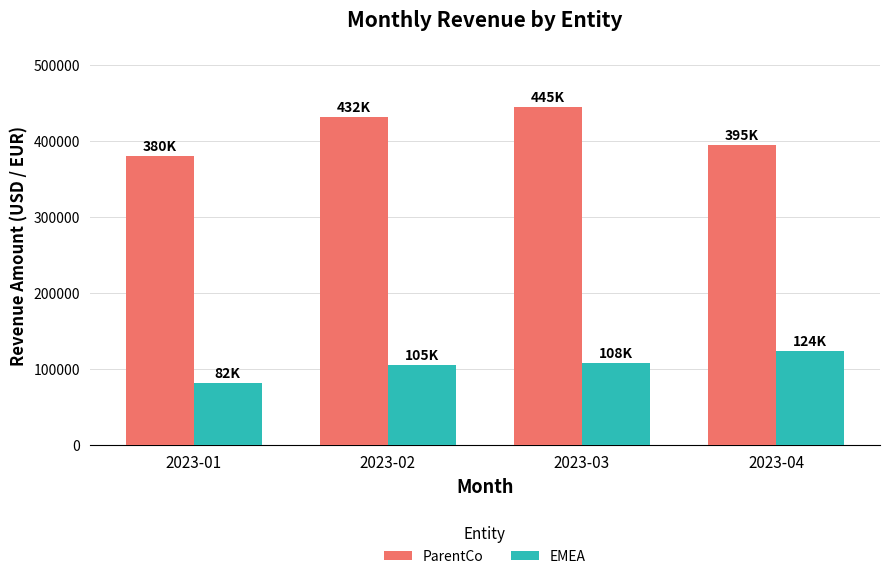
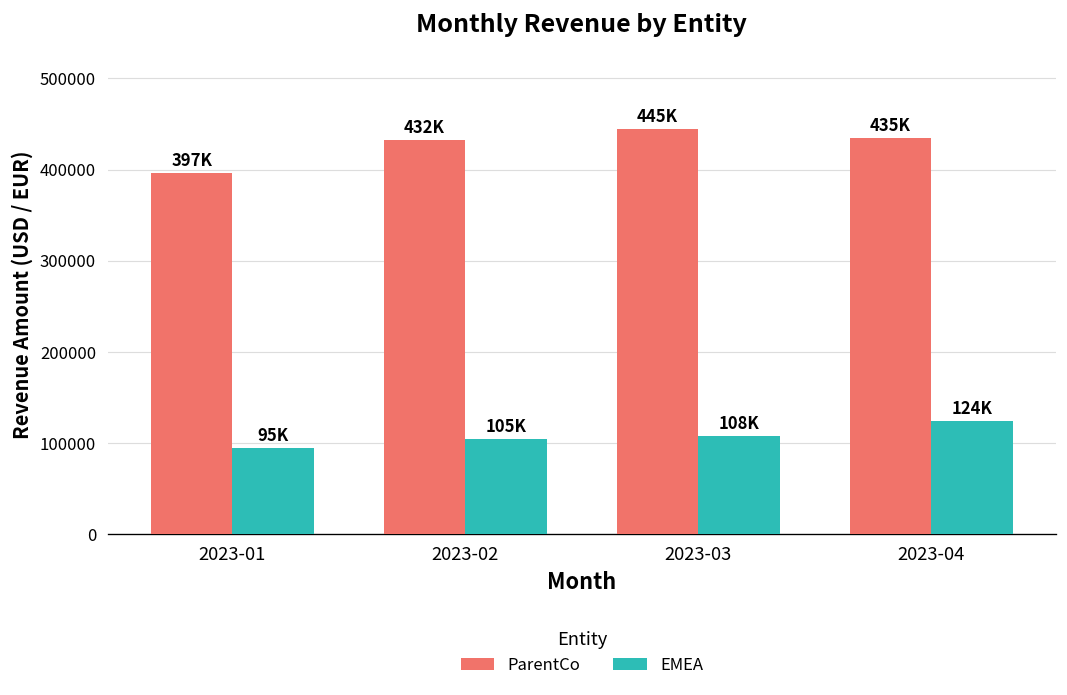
ParentCo, 2023-01: 380K -> 397K
EMEA, 2023-01: 82K -> 95K
ParentCo, 2023-04: 395K -> 435K
